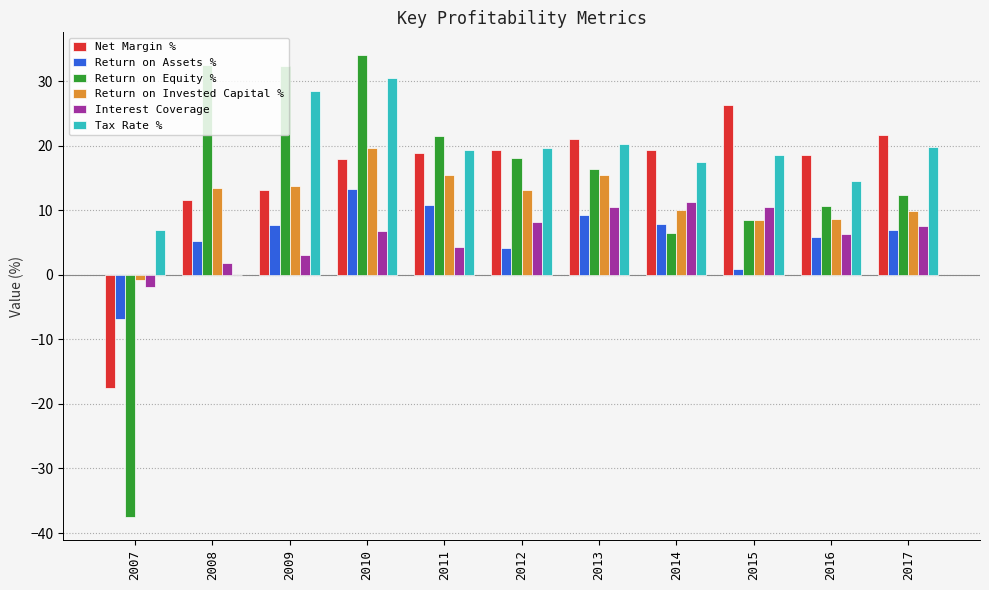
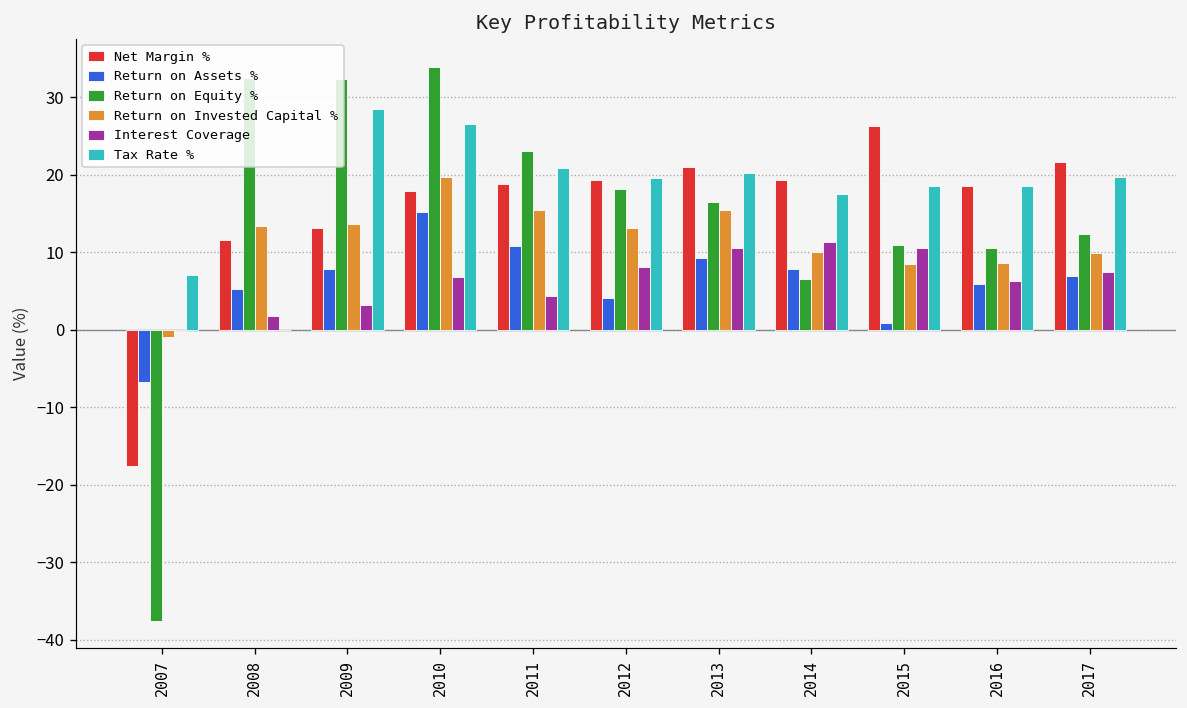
Interest Coverage, 2007: -2 -> 0
Return on Assets %, 2010: 13 -> 15
Tax Rate %, 2010: 30 -> 27
Return on Equity %, 2011: 22 -> 23
Tax Rate %, 2011: 19 -> 21
Return on Equity %, 2015: 8 -> 11
Tax Rate %, 2016: 15 -> 19
